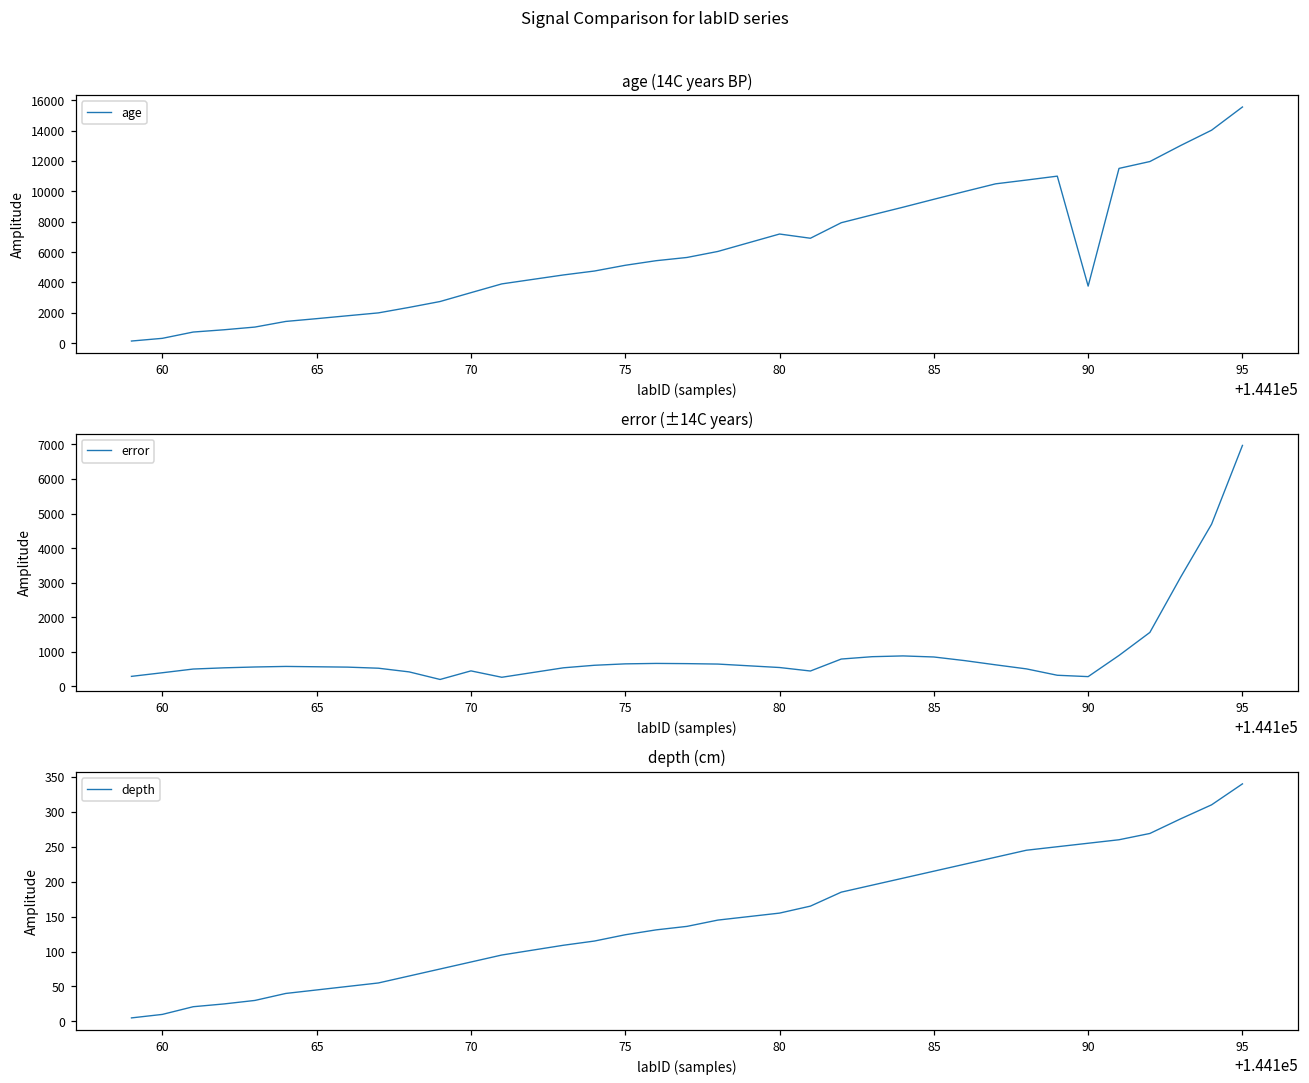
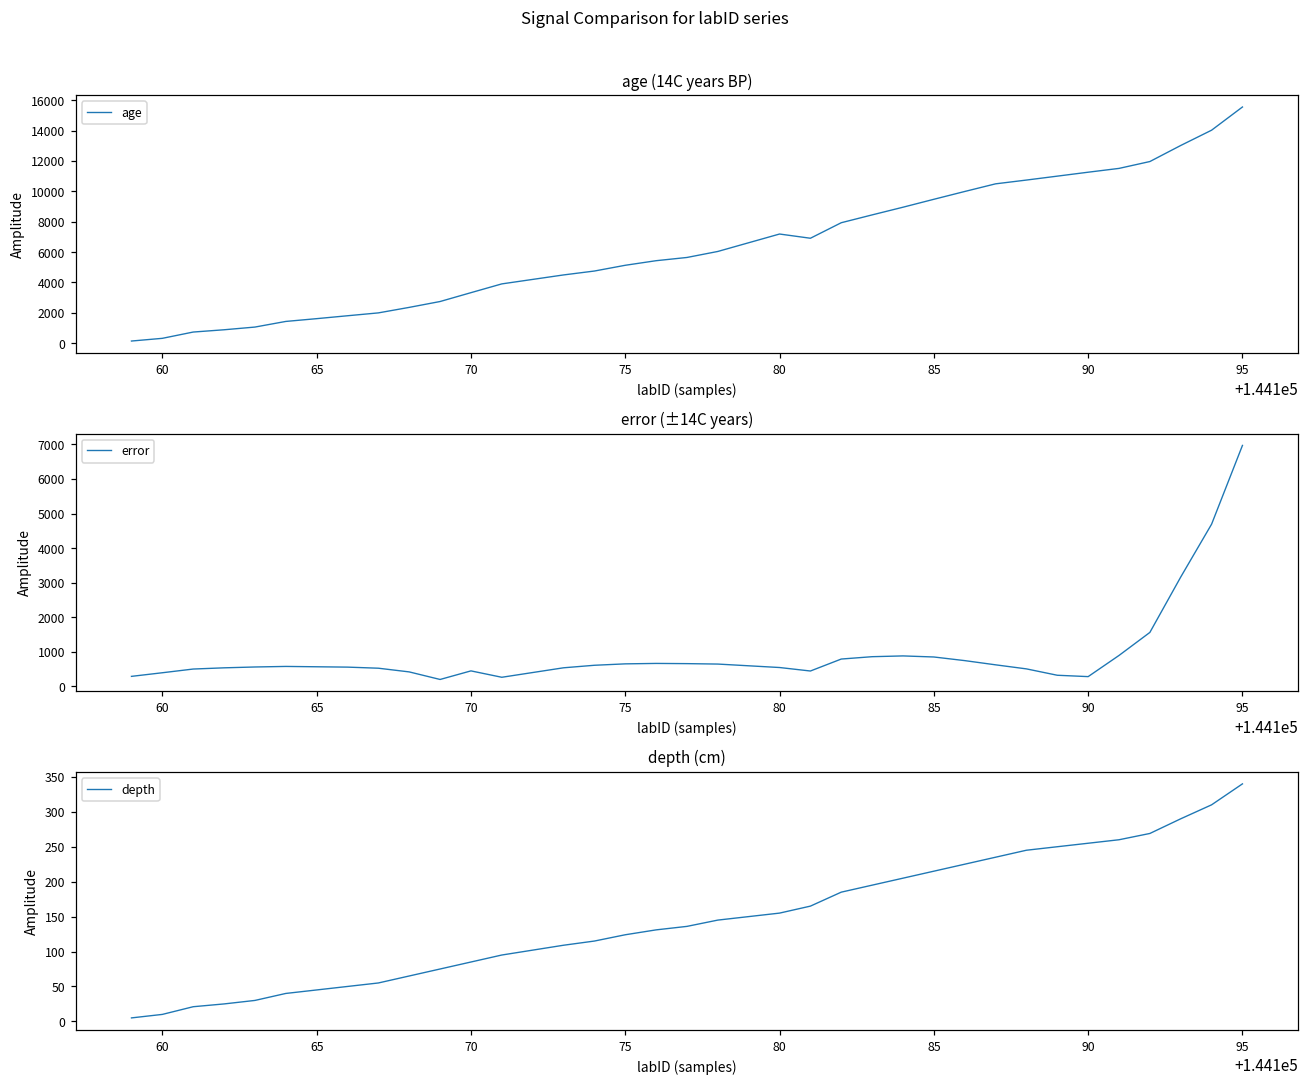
age (14C years BP), 90: 3800 -> 11300
